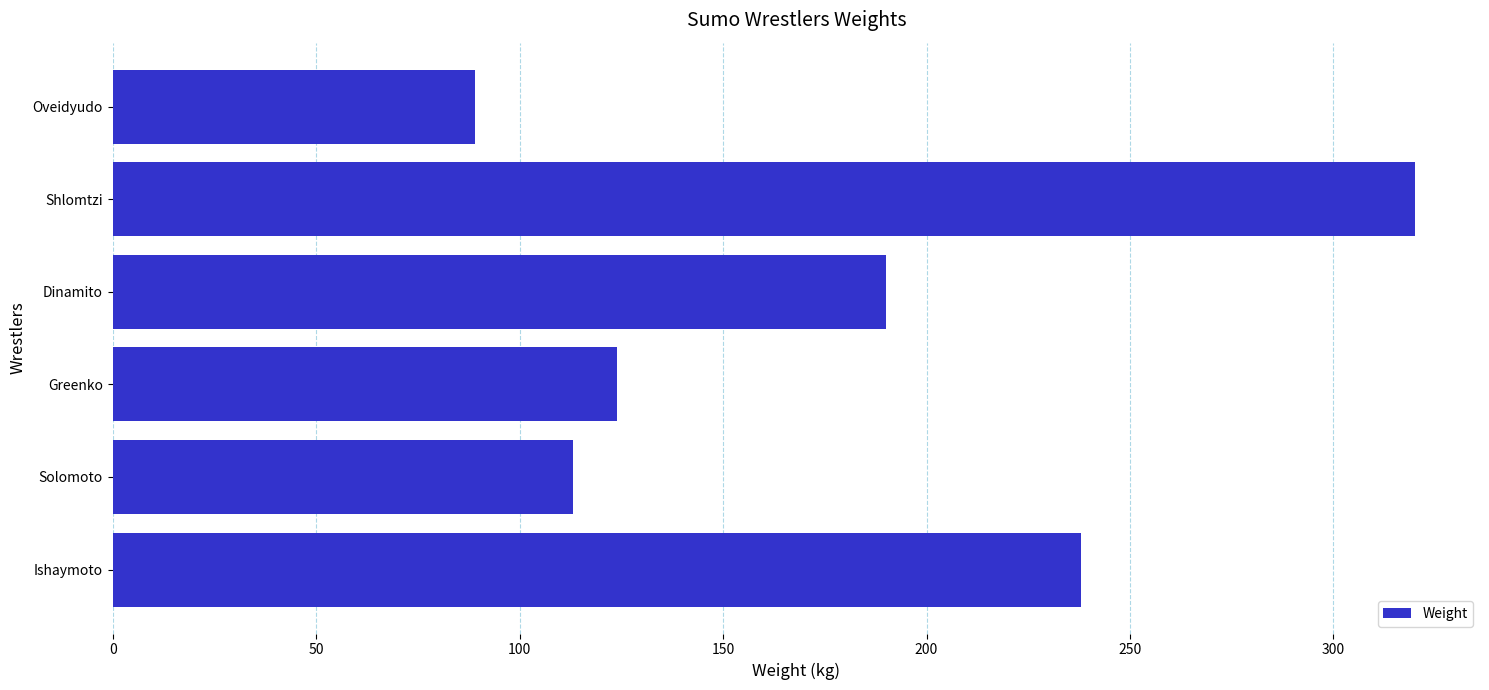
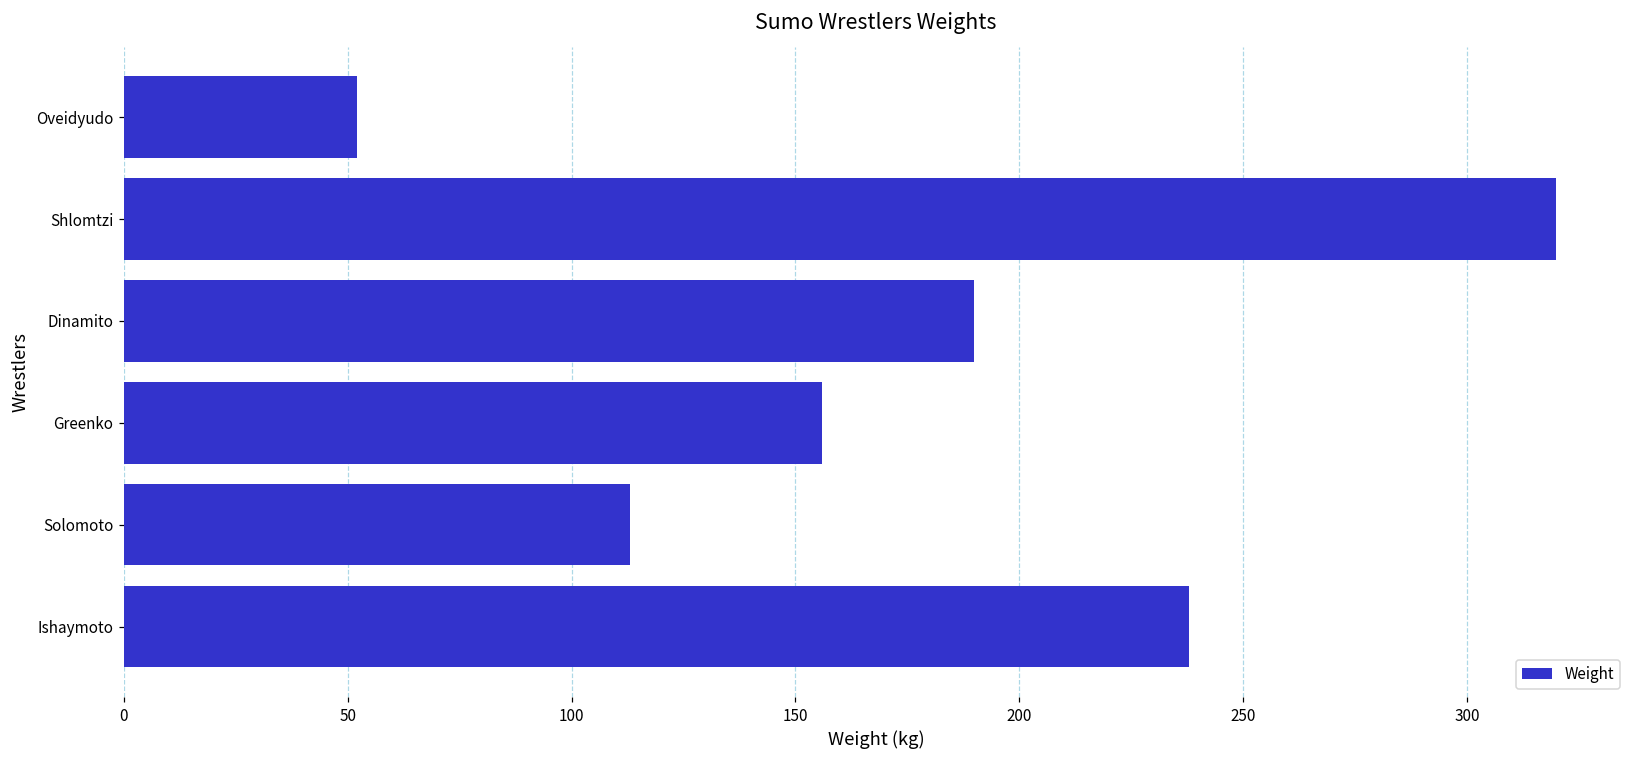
Oveidyudo: 89 -> 52
Greenko: 124 -> 156
